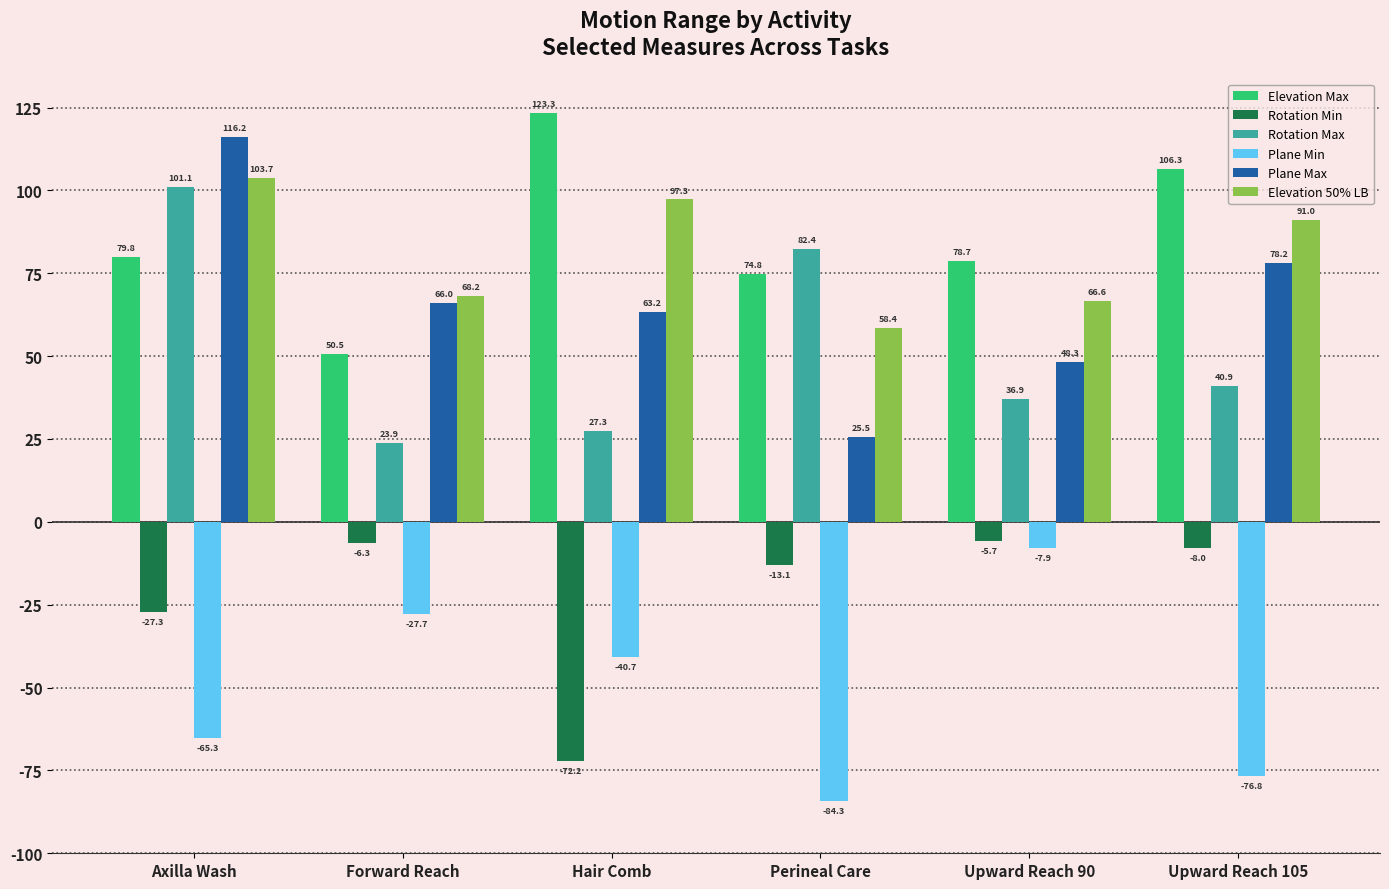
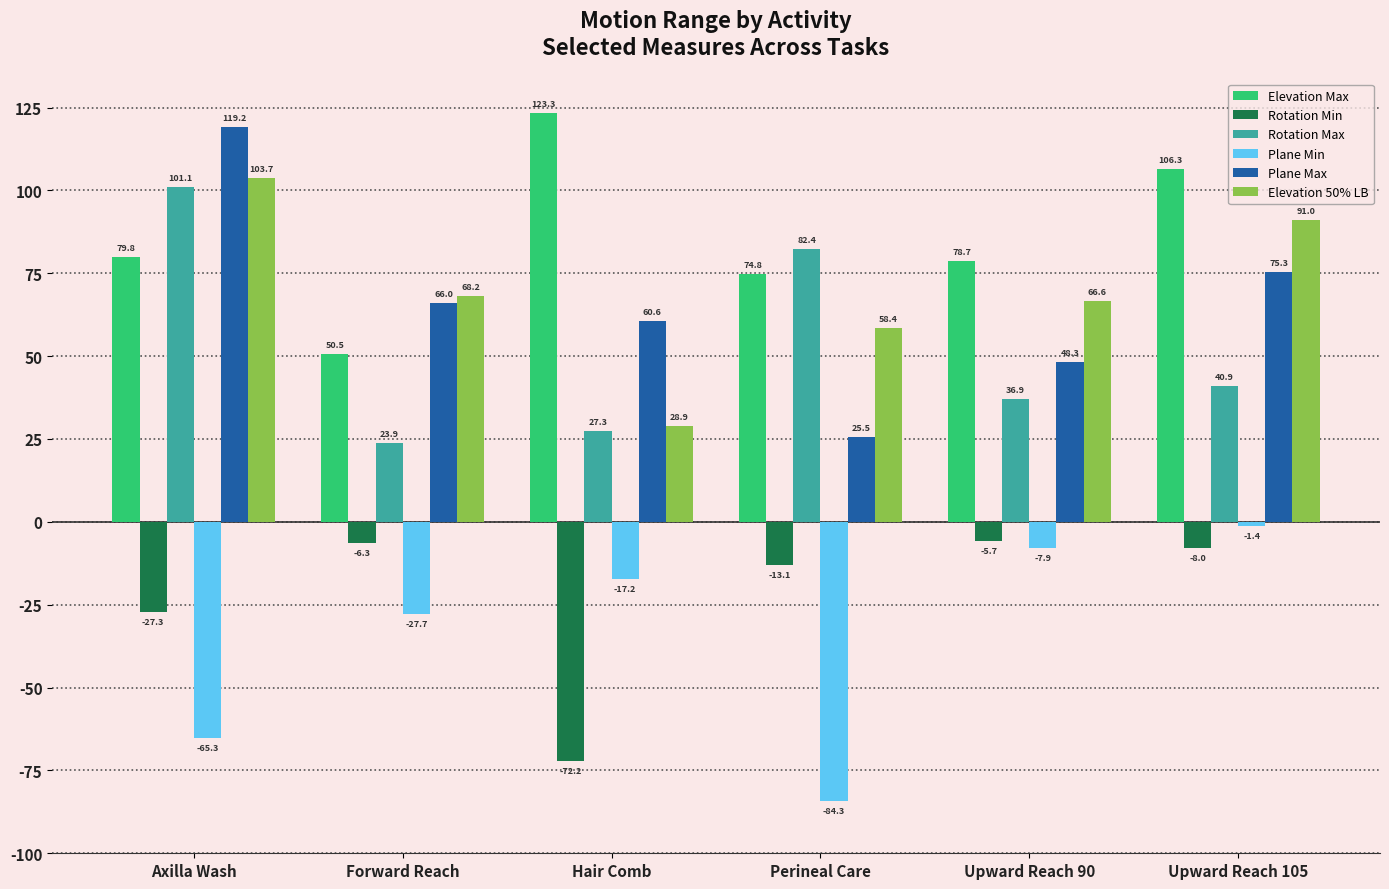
Plane Max, Axilla Wash: 116.2 -> 119.2
Plane Min, Hair Comb: -40.7 -> -17.2
Plane Max, Hair Comb: 63.2 -> 60.6
Elevation 50% LB, Hair Comb: 97.3 -> 28.9
Plane Min, Upward Reach 105: -76.8 -> -1.4
Plane Max, Upward Reach 105: 78.2 -> 75.3
